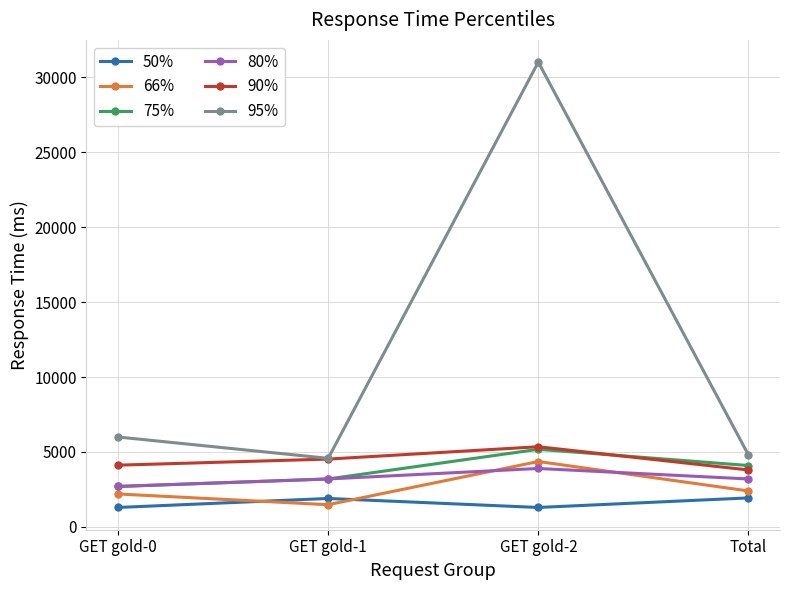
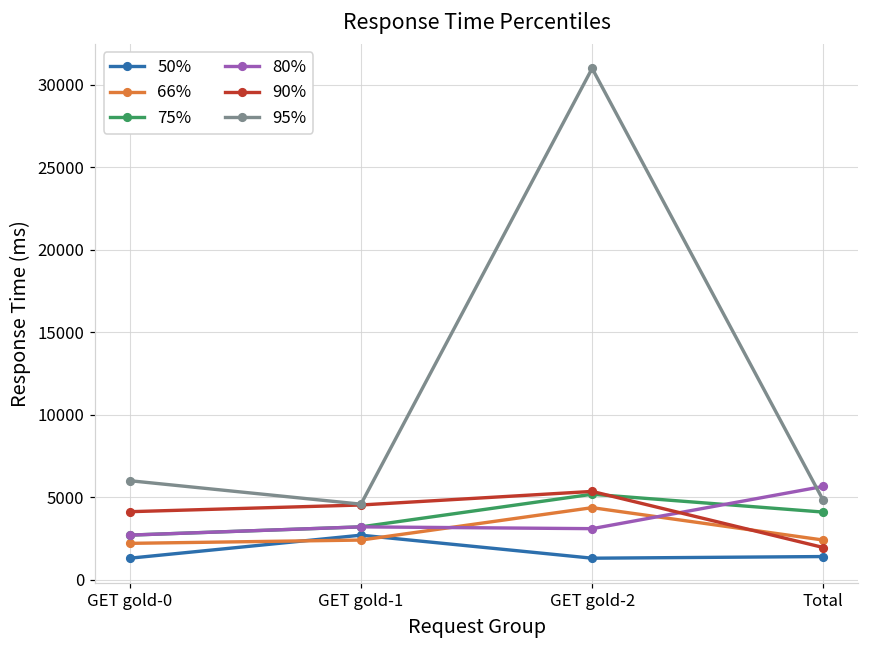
50%, GET gold-1: 1900 -> 2700
66%, GET gold-1: 1500 -> 2400
80%, GET gold-2: 3900 -> 3100
50%, Total: 1900 -> 1400
80%, Total: 3200 -> 5700
90%, Total: 3800 -> 1900
